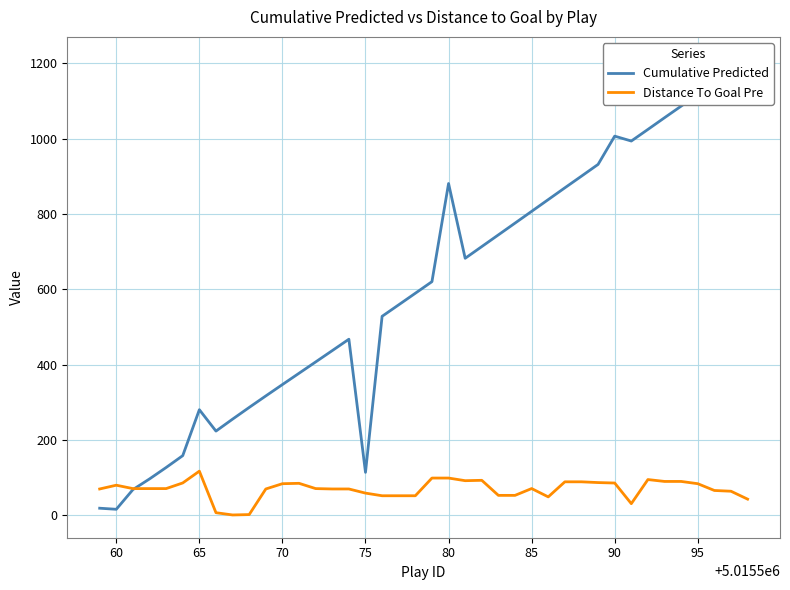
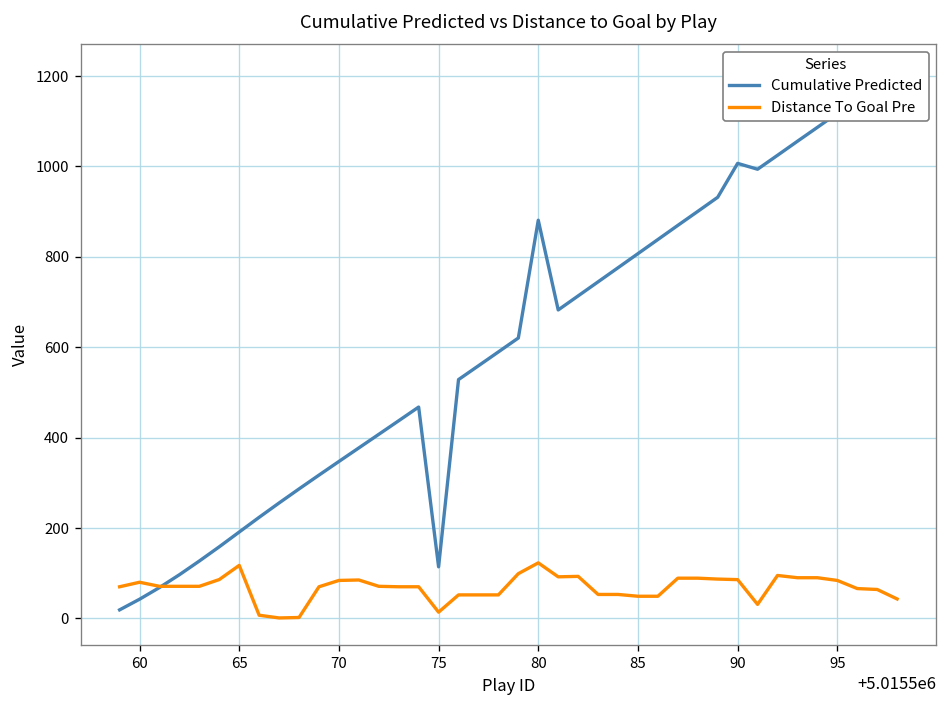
Cumulative Predicted, 60: 20 -> 40
Cumulative Predicted, 65: 280 -> 190
Distance To Goal Pre, 75: 60 -> 10
Distance To Goal Pre, 80: 100 -> 120
Distance To Goal Pre, 85: 70 -> 50
